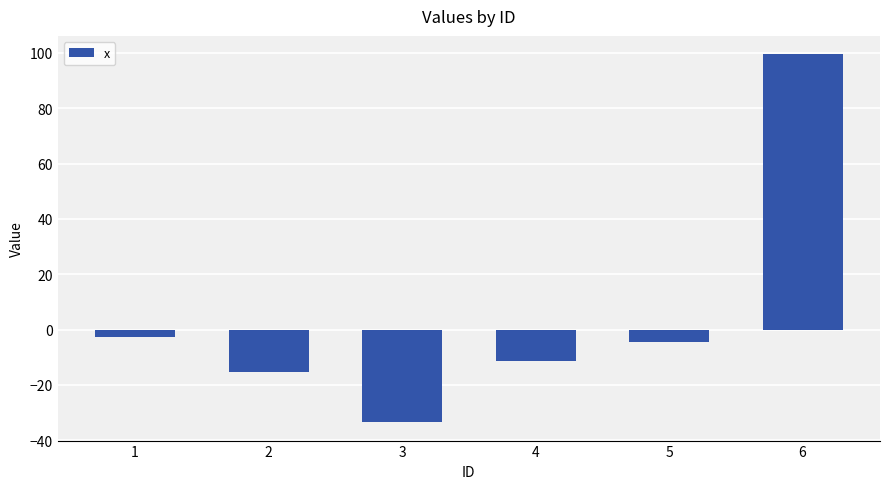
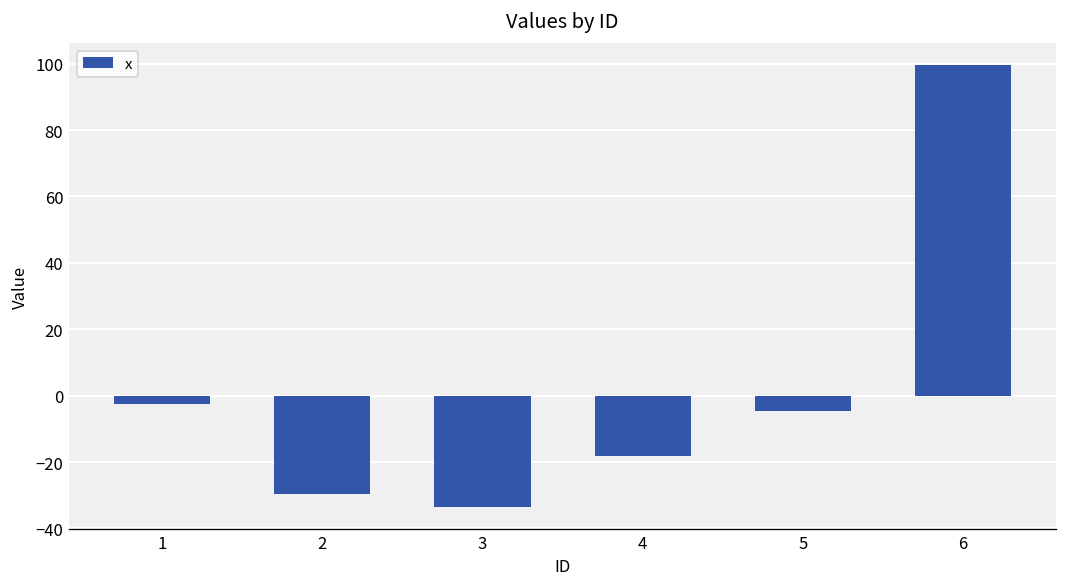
2: -16 -> -30
4: -12 -> -18
